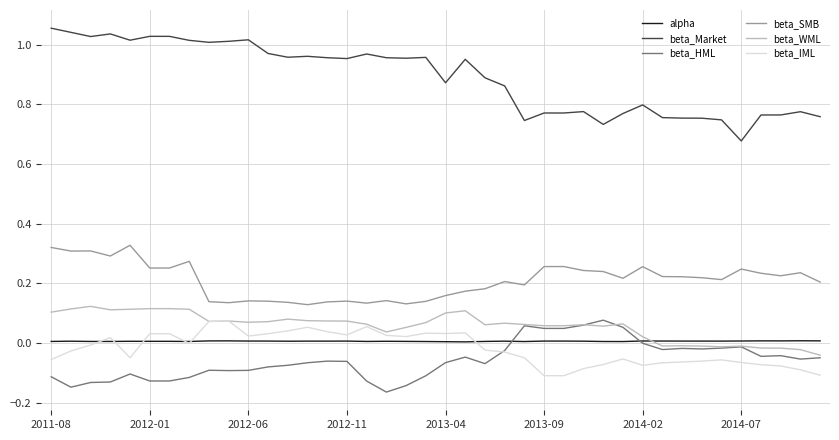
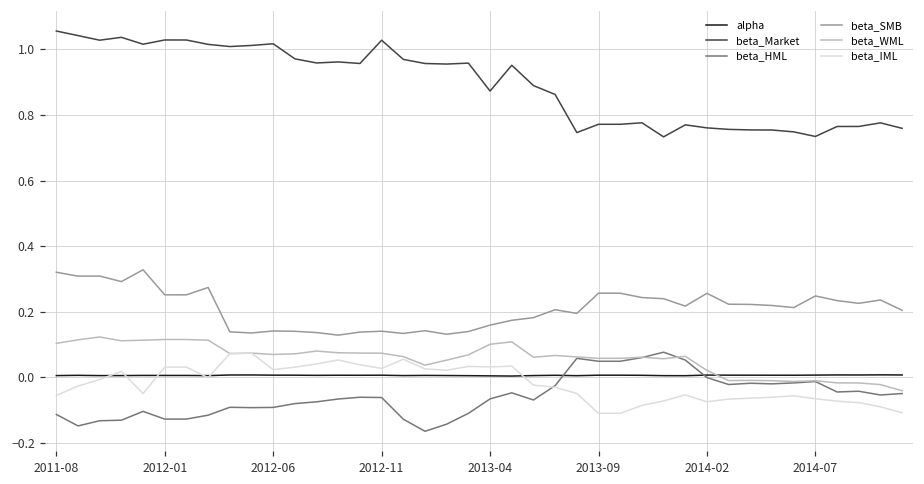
beta_Market, 2012-11: 0.95 -> 1.03
beta_Market, 2014-02: 0.80 -> 0.76
beta_Market, 2014-07: 0.68 -> 0.73
